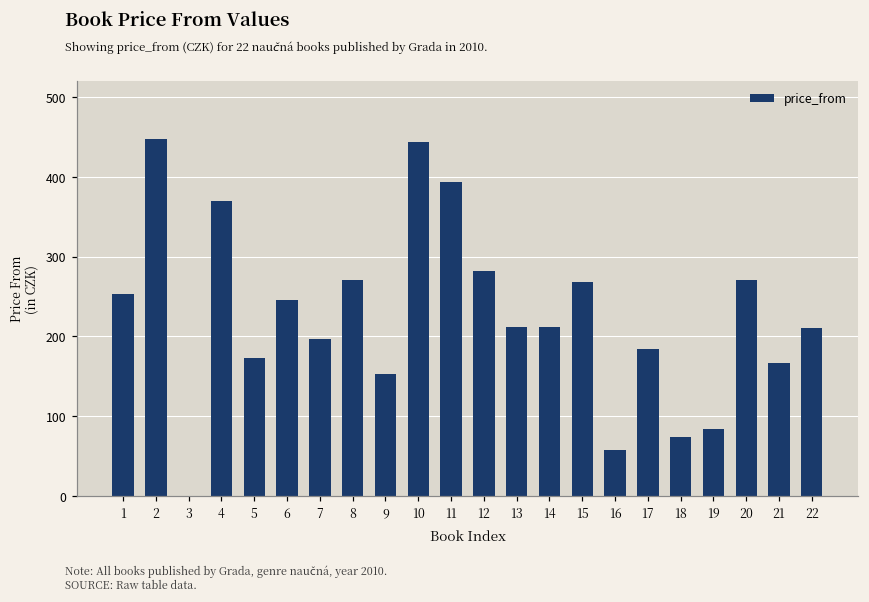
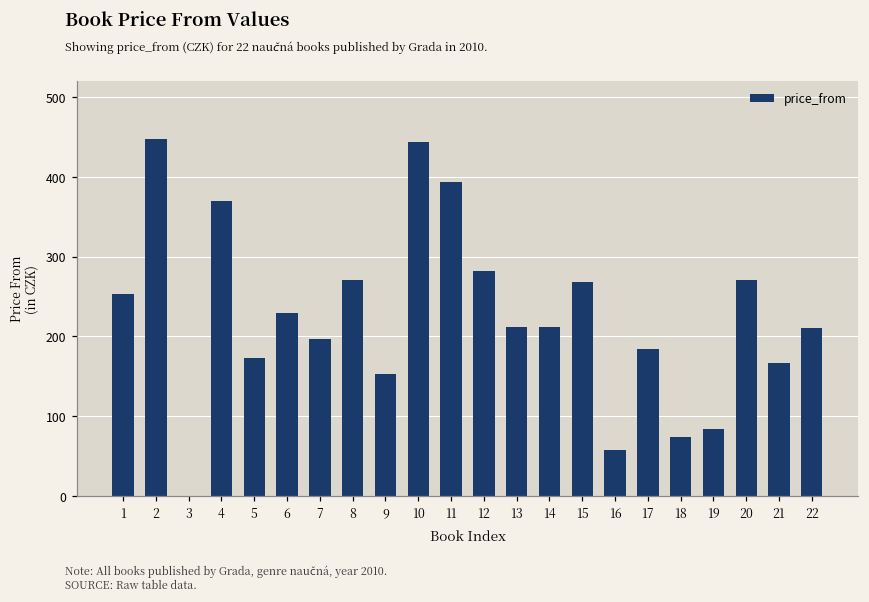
6: 250 -> 230
